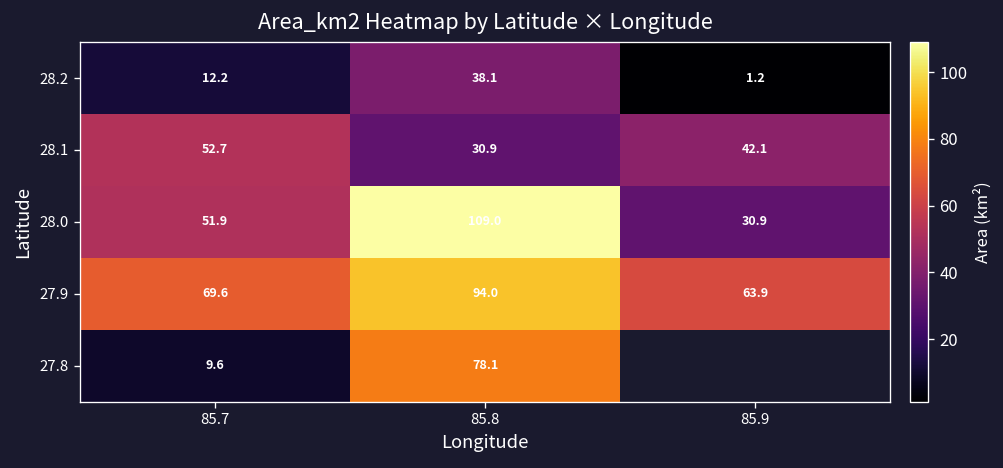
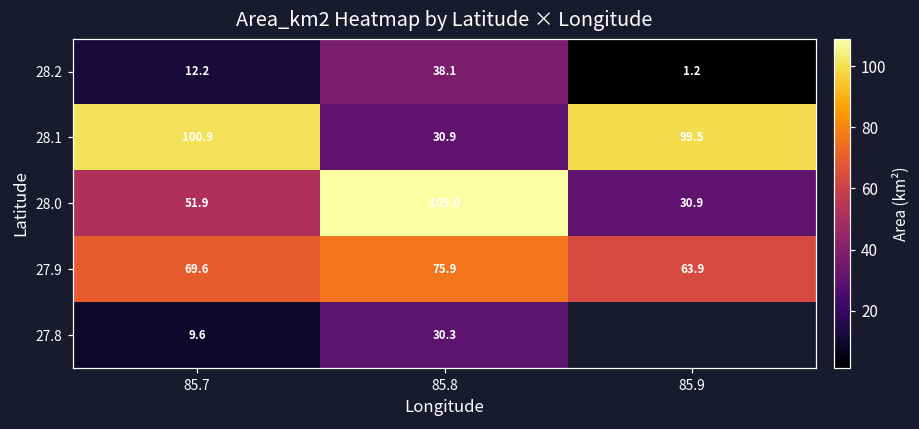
28.1, 85.7: 52.7 -> 100.9
28.1, 85.9: 42.1 -> 99.5
27.9, 85.8: 94.0 -> 75.9
27.8, 85.8: 78.1 -> 30.3
